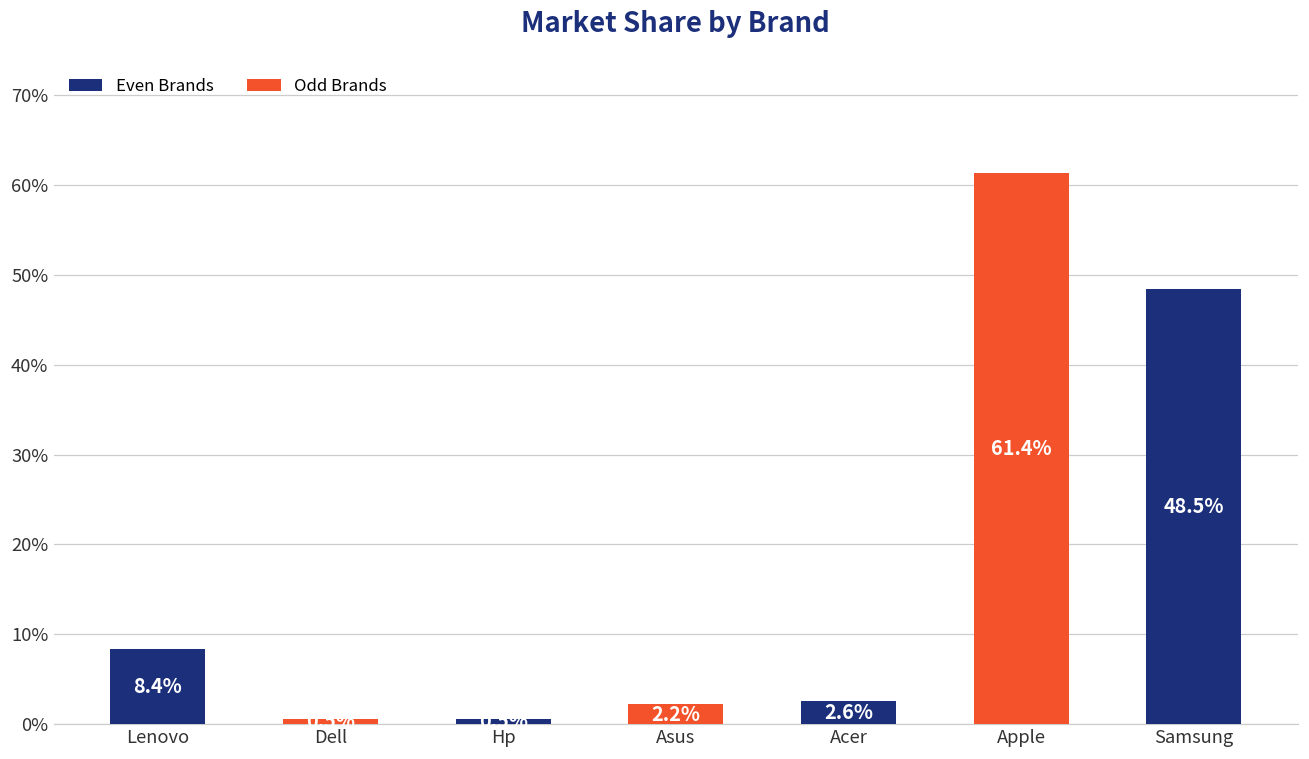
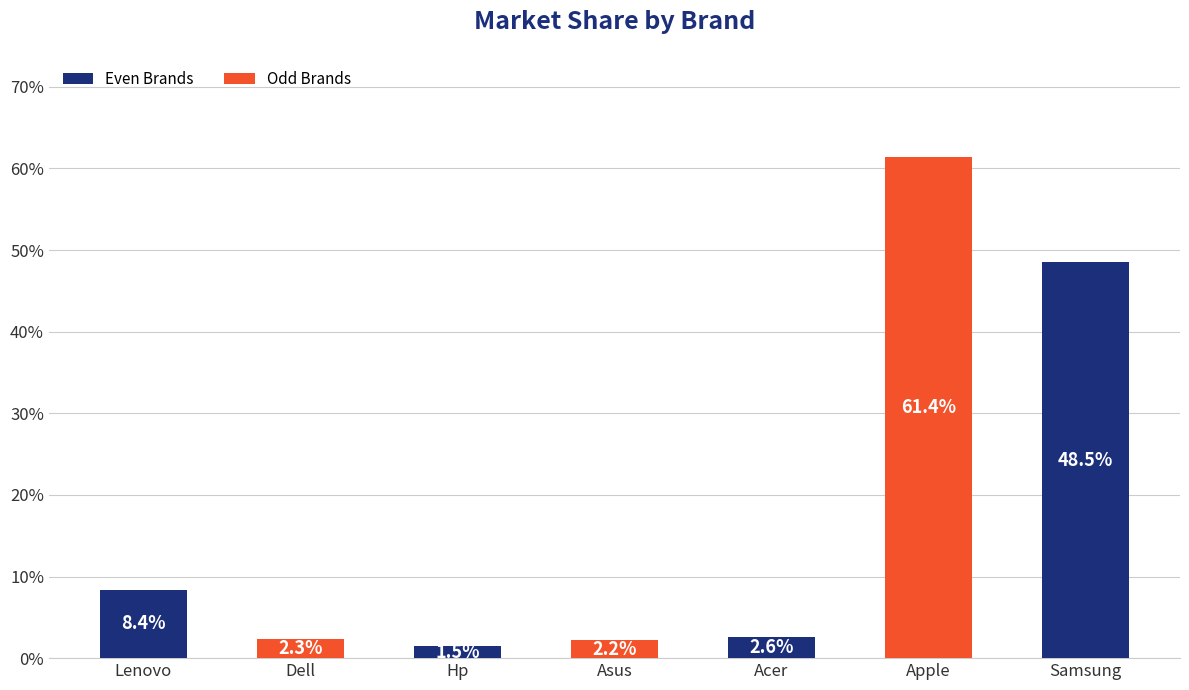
Dell: 1% -> 2%
Hp: 1% -> 2%
